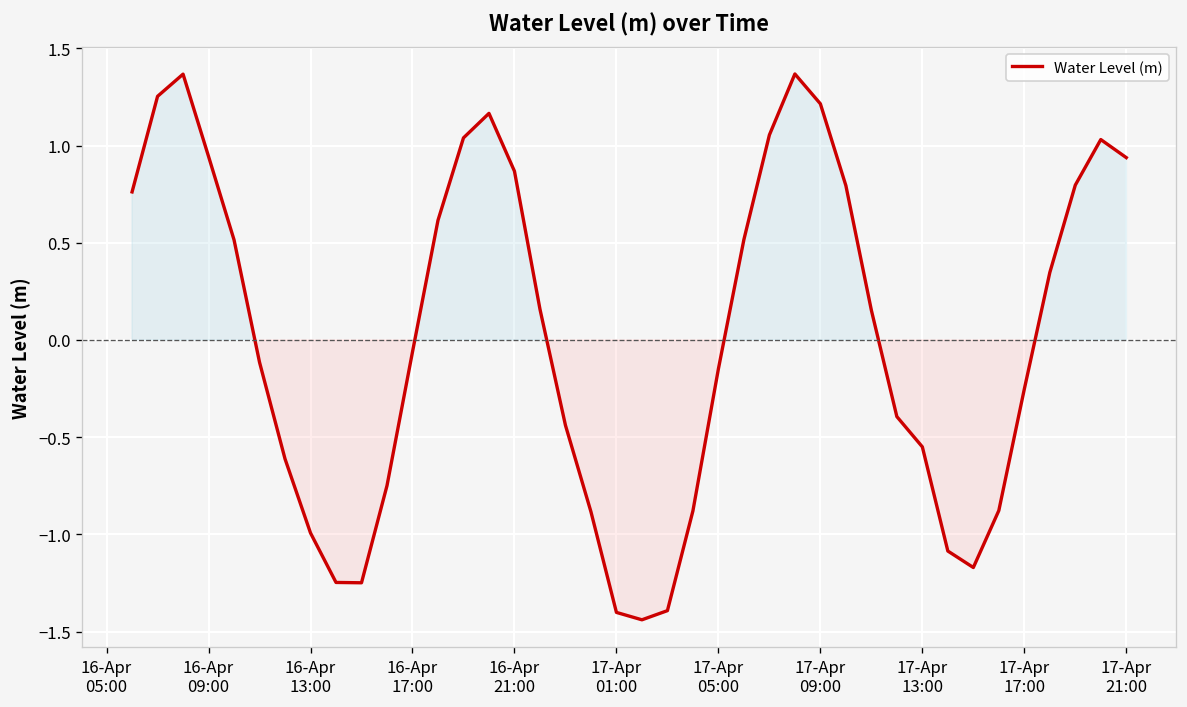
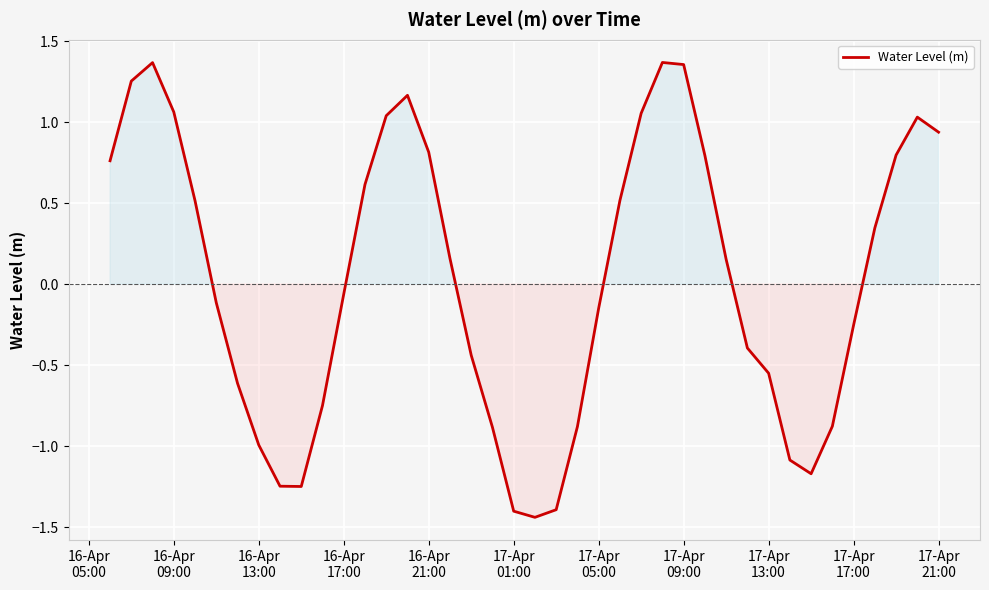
16-Apr 09:00: 0.94 -> 1.06
16-Apr 21:00: 0.87 -> 0.81
17-Apr 09:00: 1.21 -> 1.35
